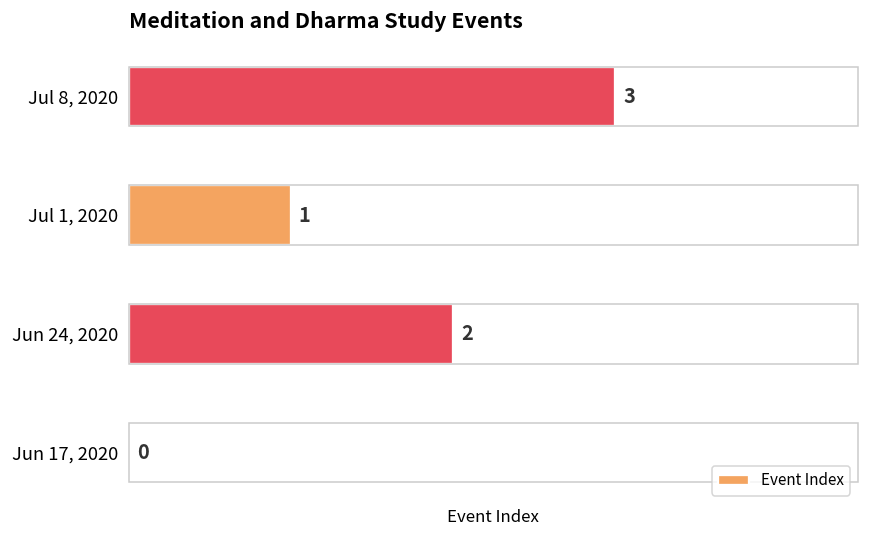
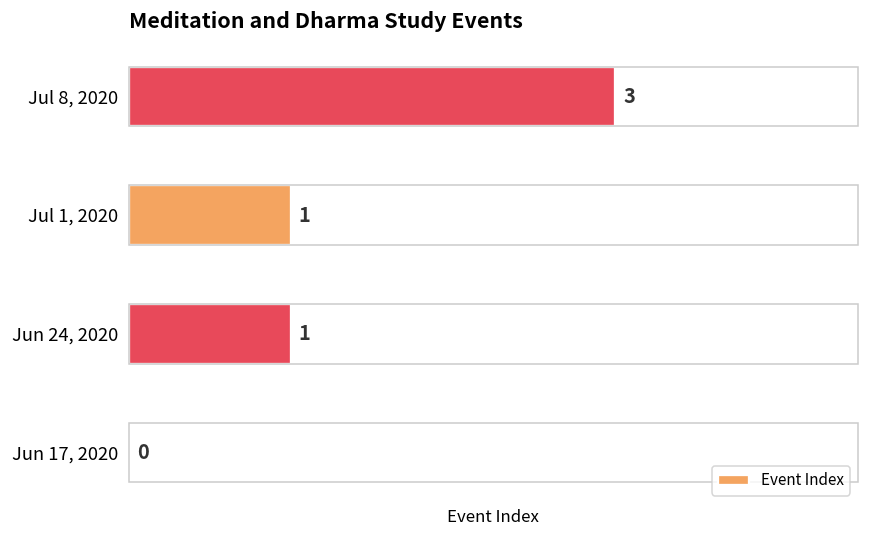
Jun 24, 2020: 2 -> 1
